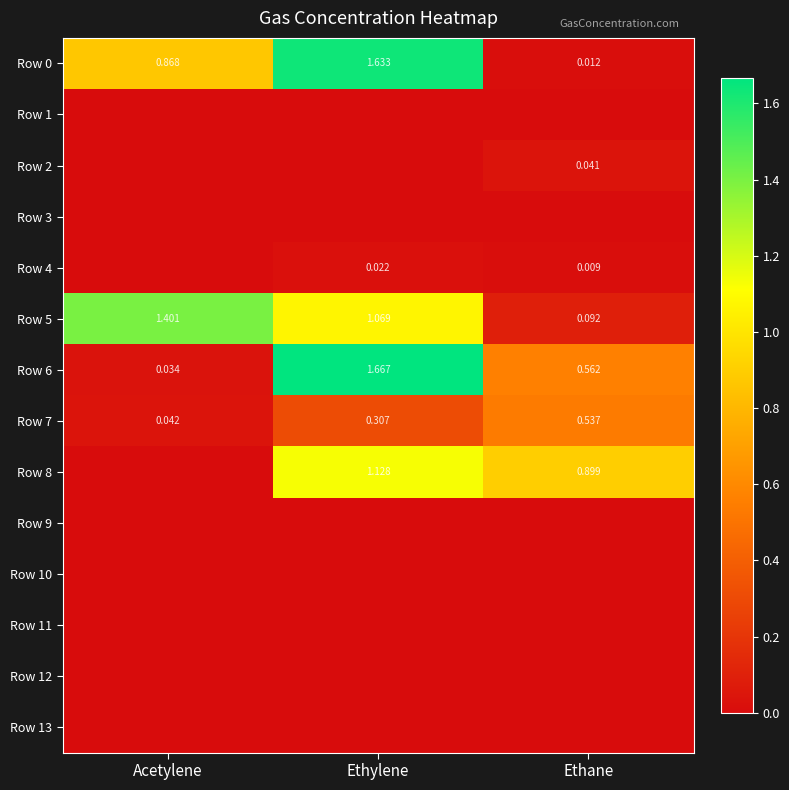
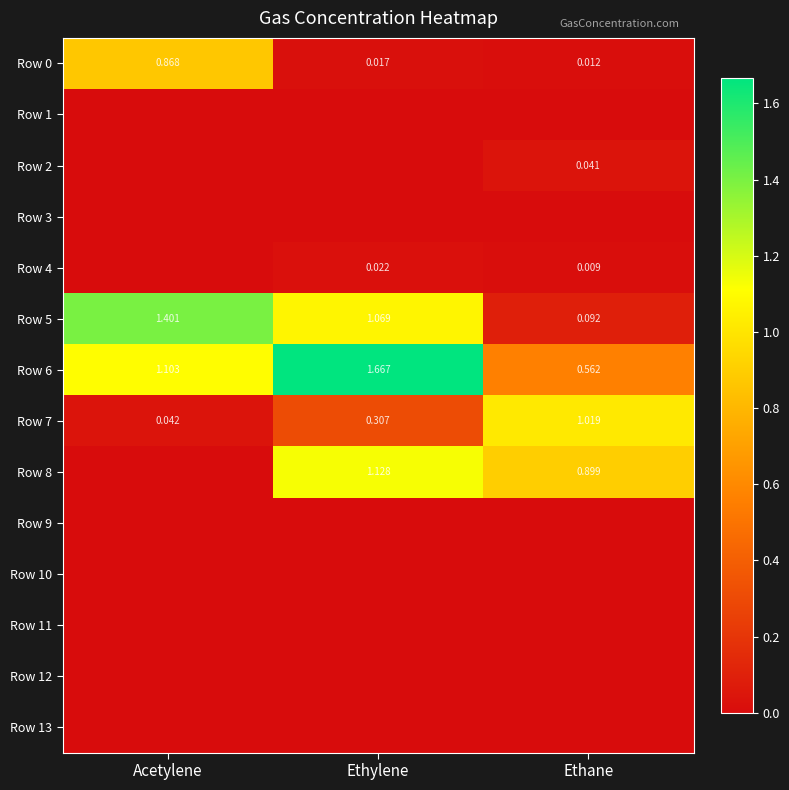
Row 0, Ethylene: 1.633 -> 0.017
Row 6, Acetylene: 0.034 -> 1.103
Row 7, Ethane: 0.537 -> 1.019
